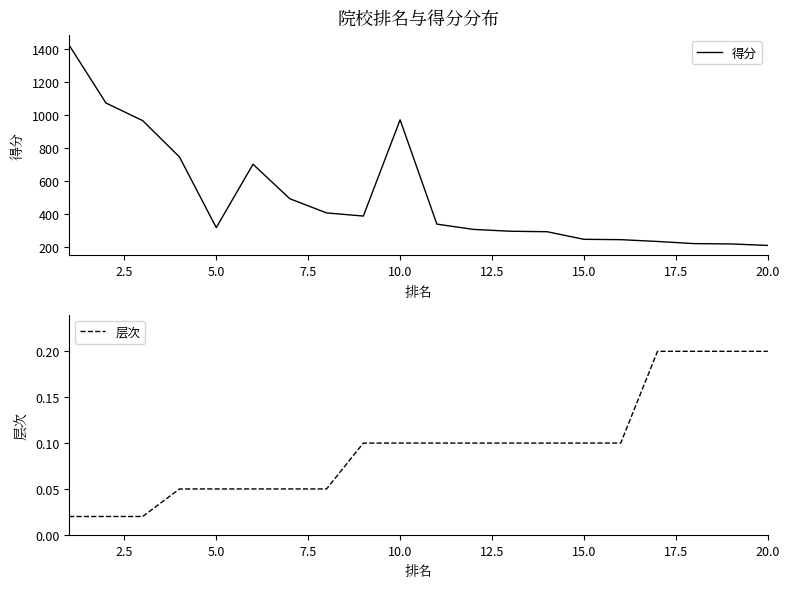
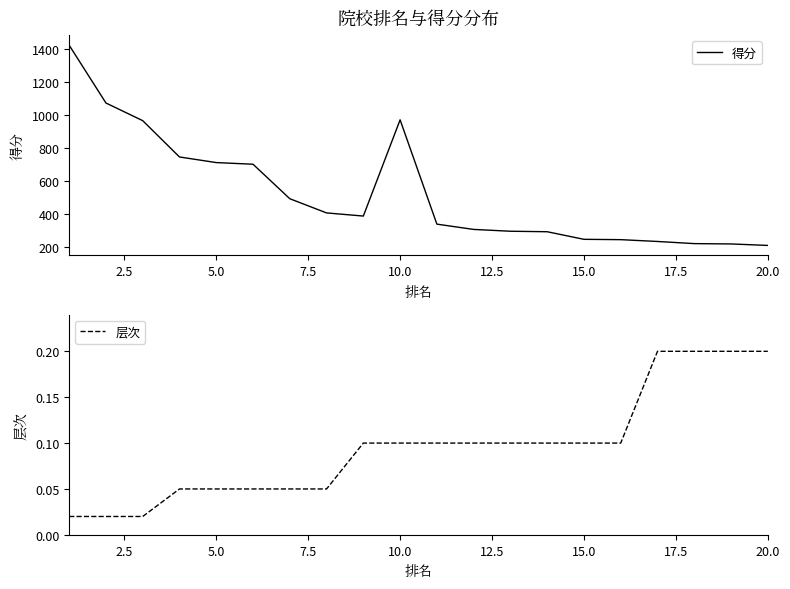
院校排名与得分分布, 5.0: 320 -> 710
